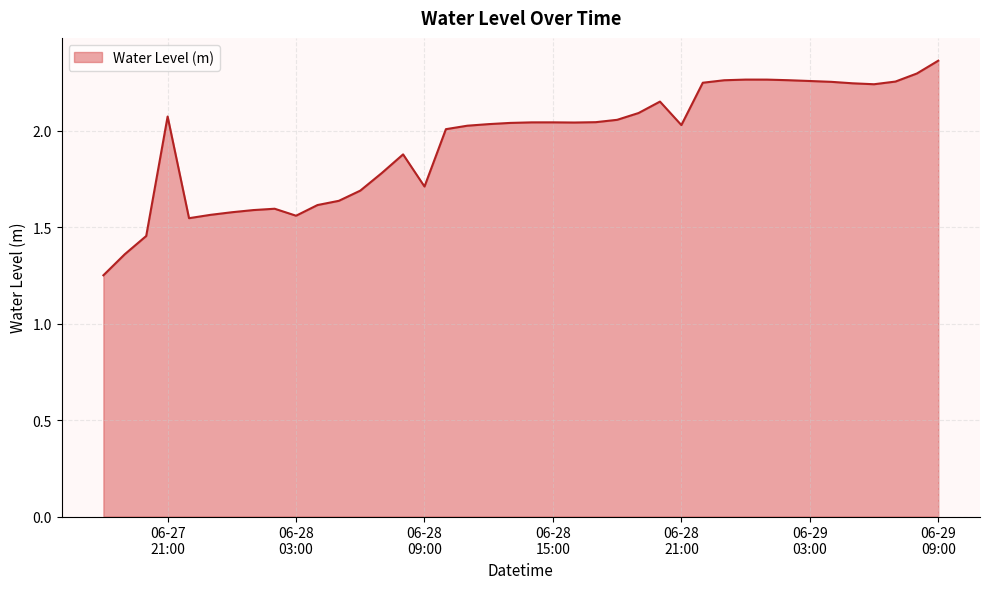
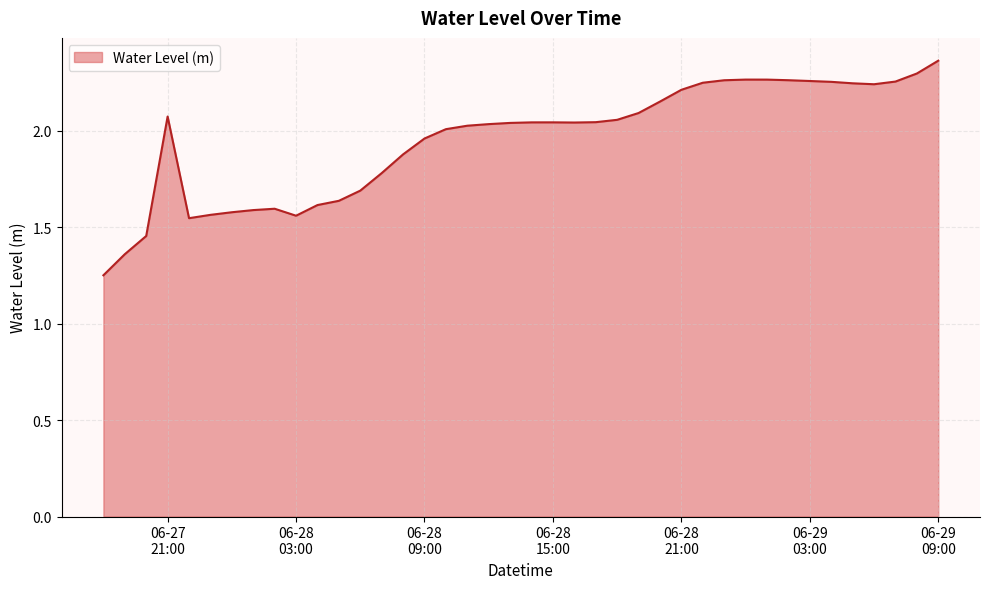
06-28 09:00: 1.71 -> 1.96
06-28 21:00: 2.03 -> 2.21
